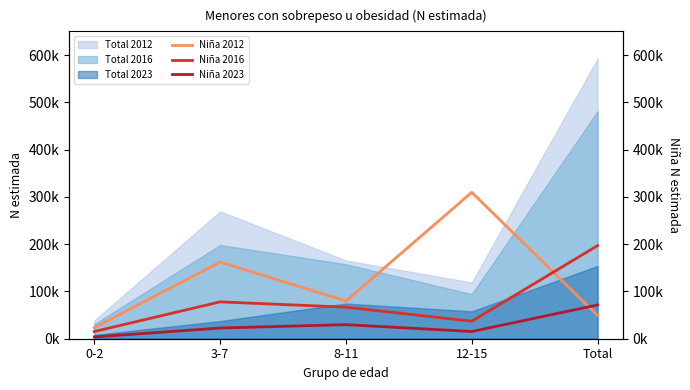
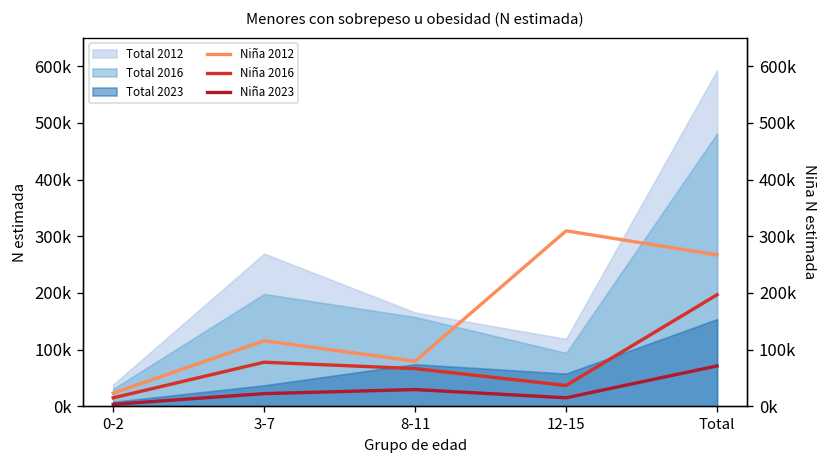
Niña 2012, 3-7: 160000 -> 120000
Niña 2012, Total: 50000 -> 270000
